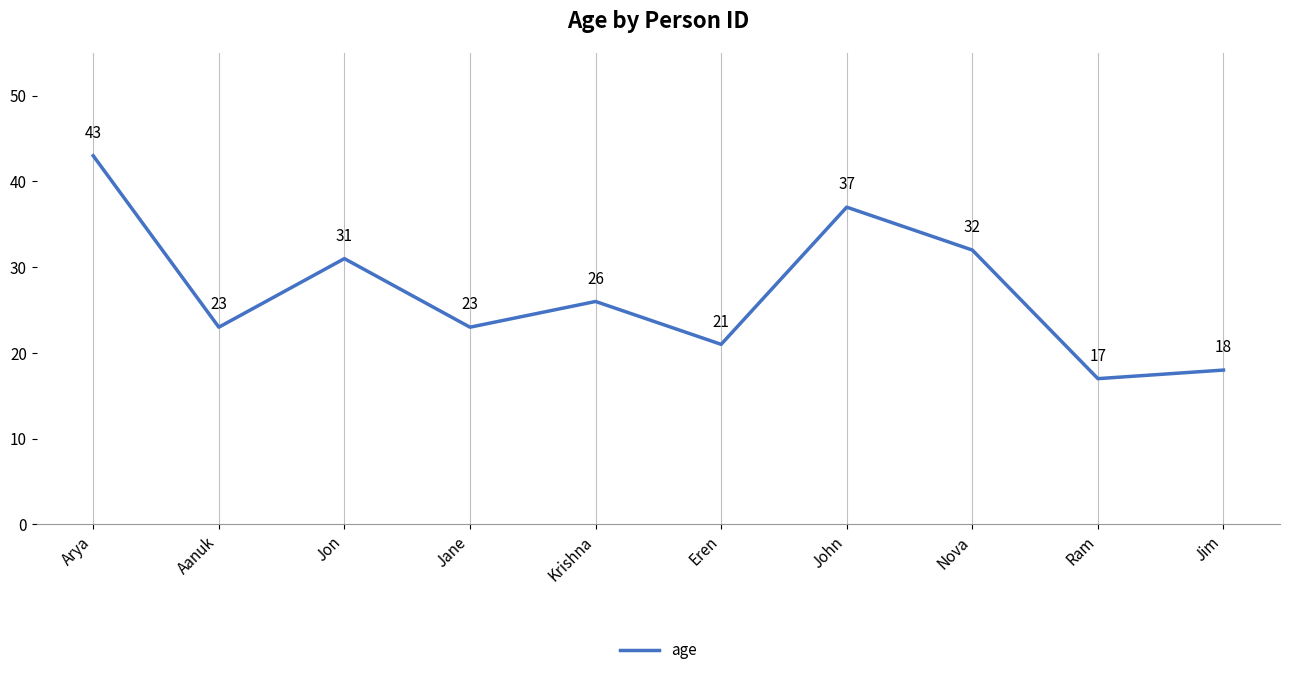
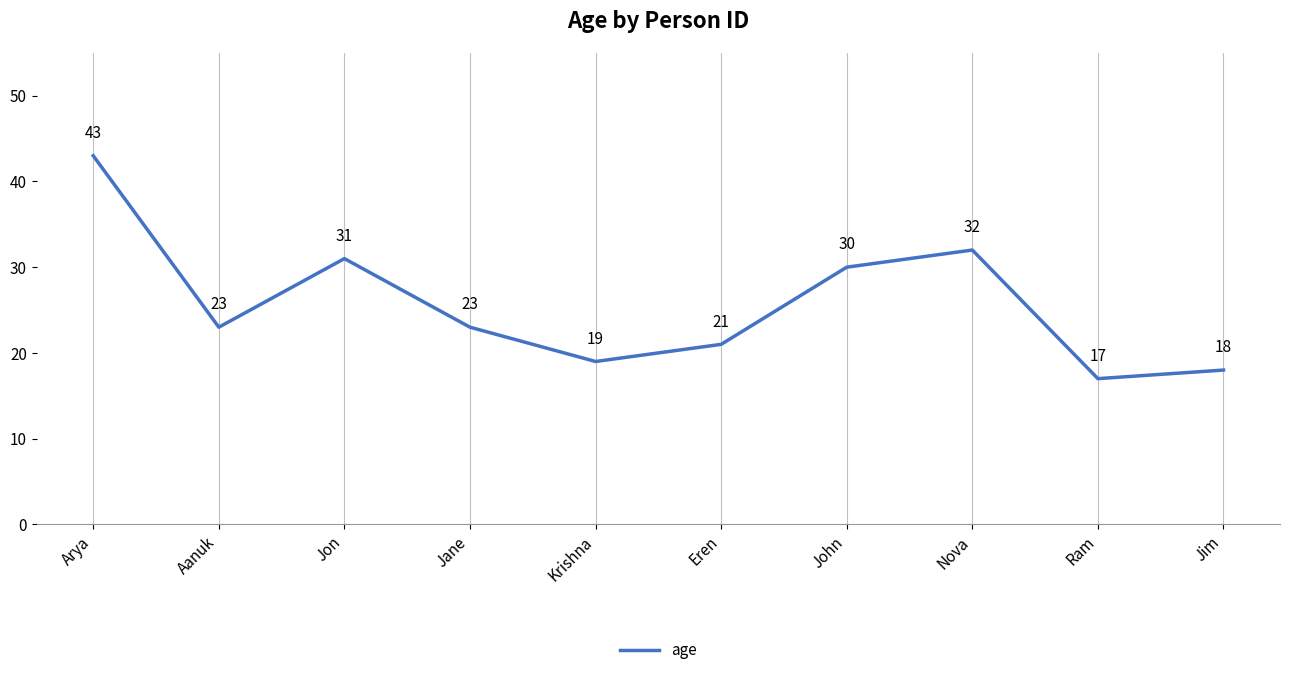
Krishna: 26 -> 19
John: 37 -> 30
